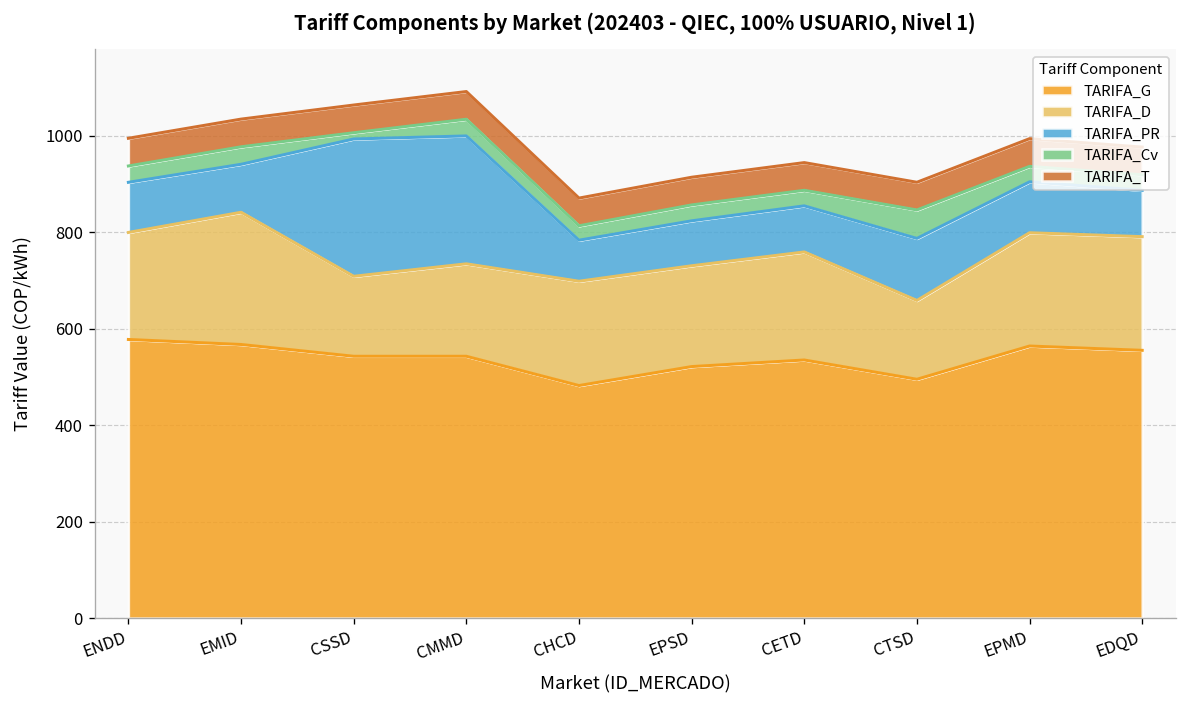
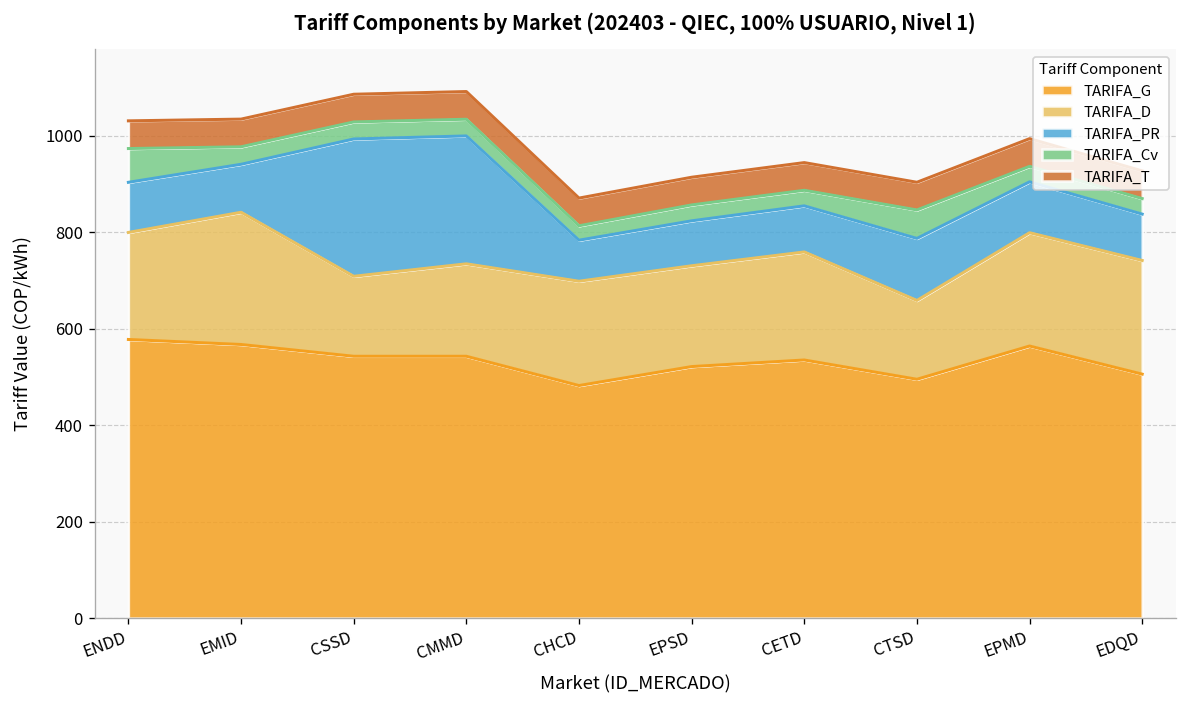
TARIFA_Cv, ENDD: 30 -> 70
TARIFA_Cv, CSSD: 10 -> 40
TARIFA_G, EDQD: 560 -> 510
